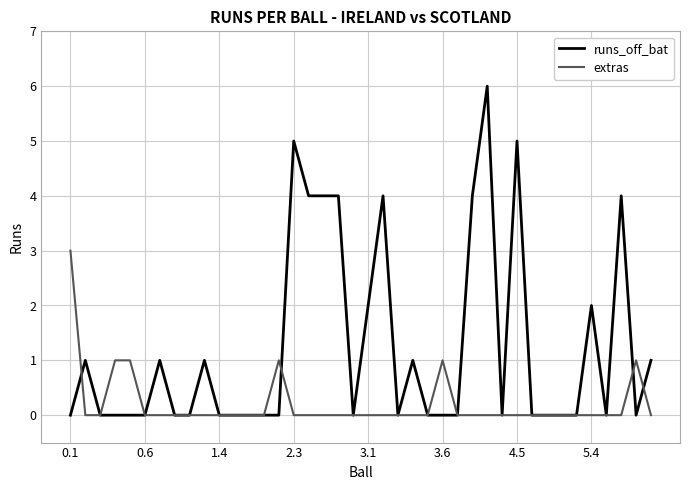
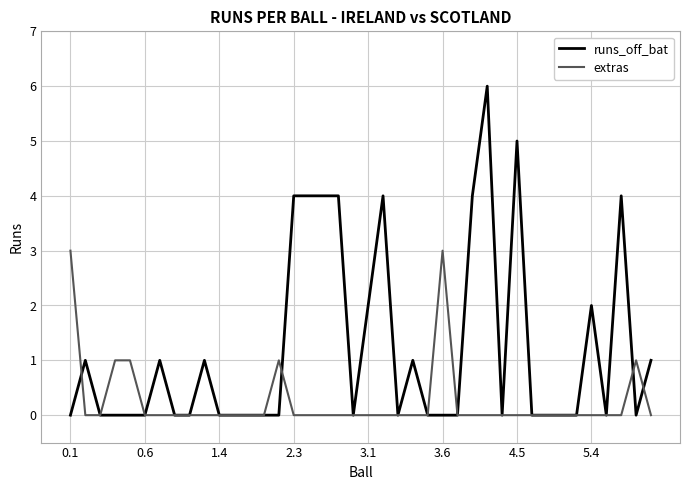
runs_off_bat, 2.3: 5 -> 4
extras, 3.6: 1 -> 3
